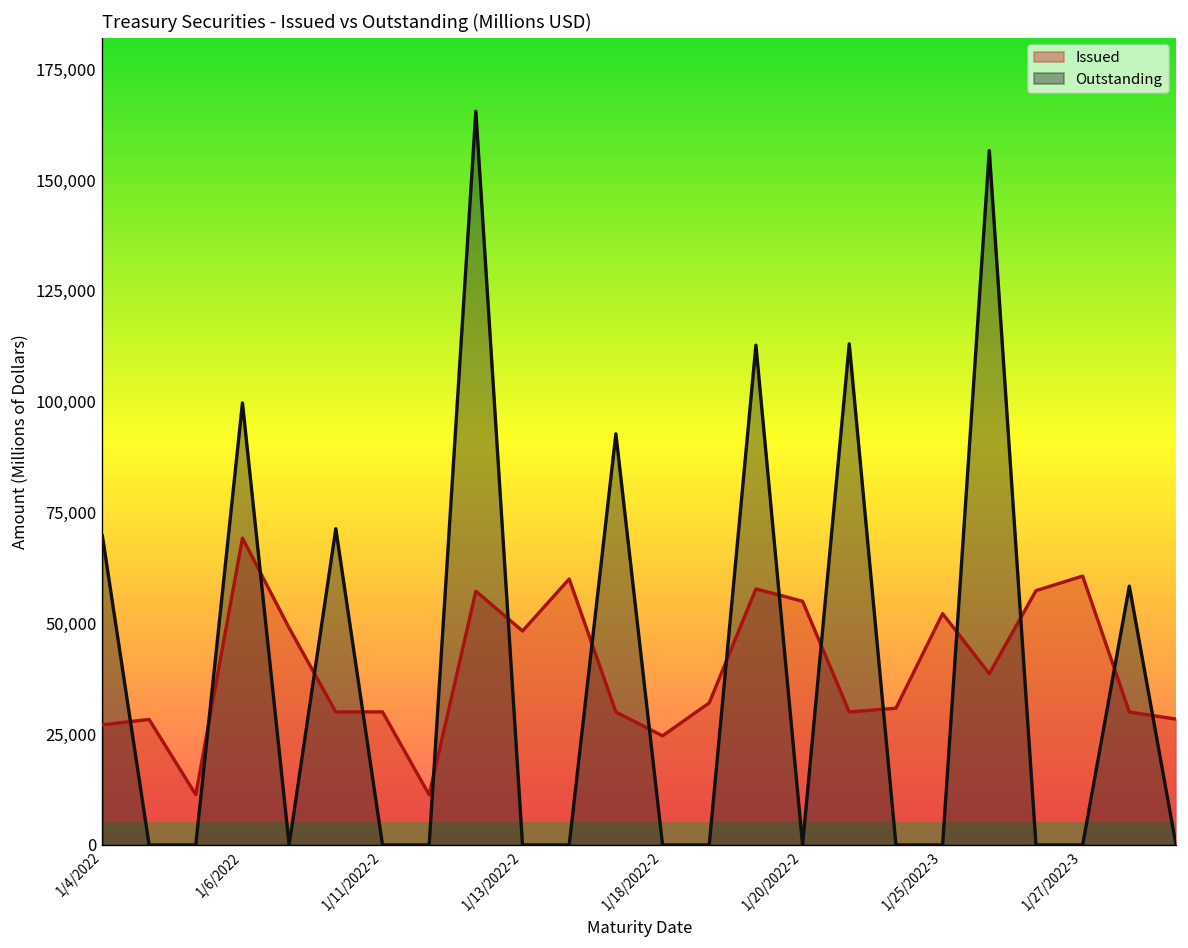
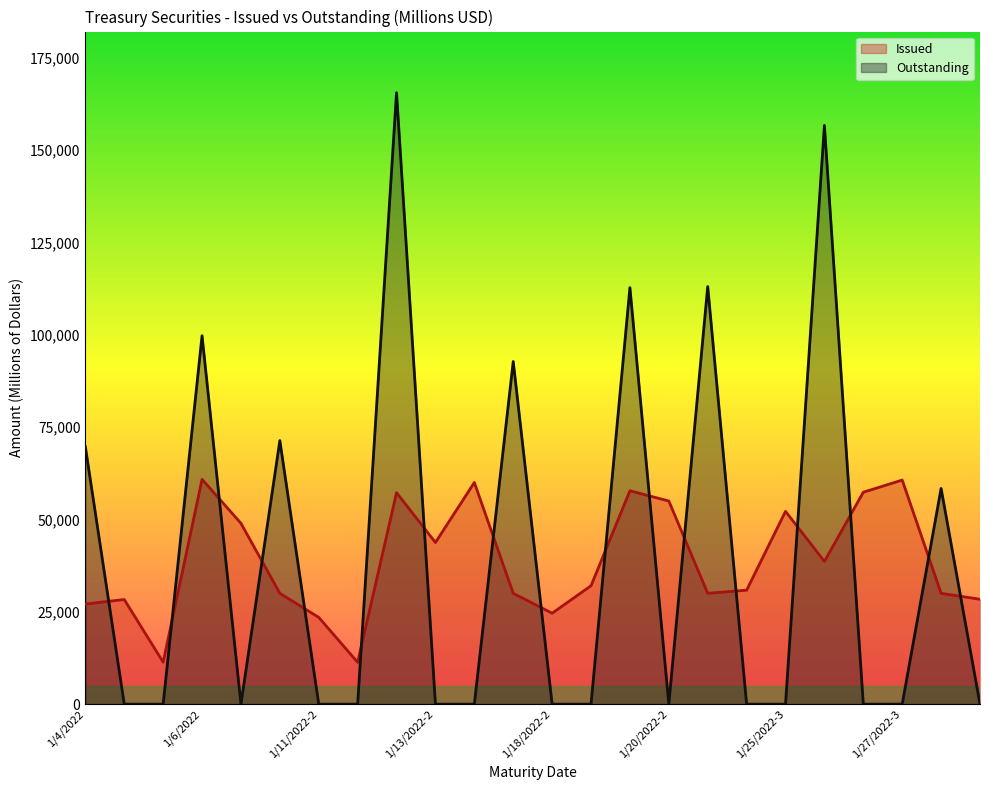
Issued, 1/6/2022: 69,000 -> 61,000
Issued, 1/11/2022-2: 30,000 -> 23,000
Issued, 1/13/2022-2: 48,000 -> 44,000
